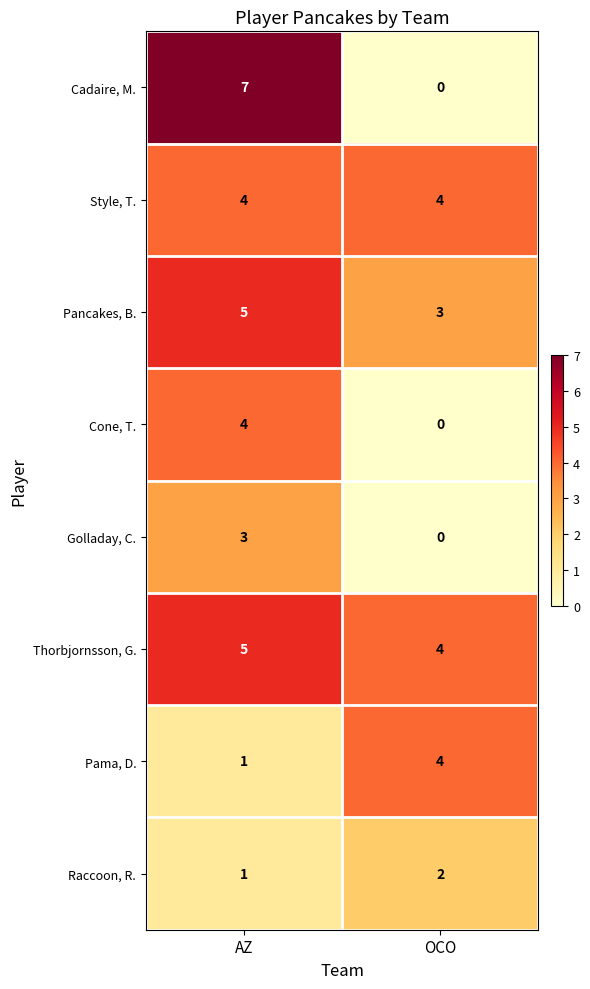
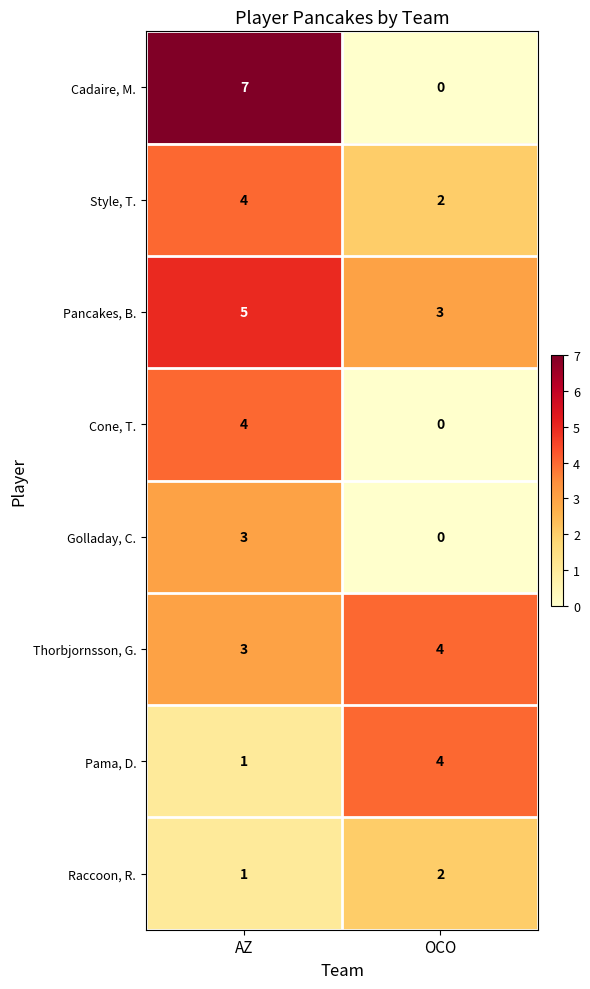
Style, T., OCO: 4 -> 2
Thorbjornsson, G., AZ: 5 -> 3
